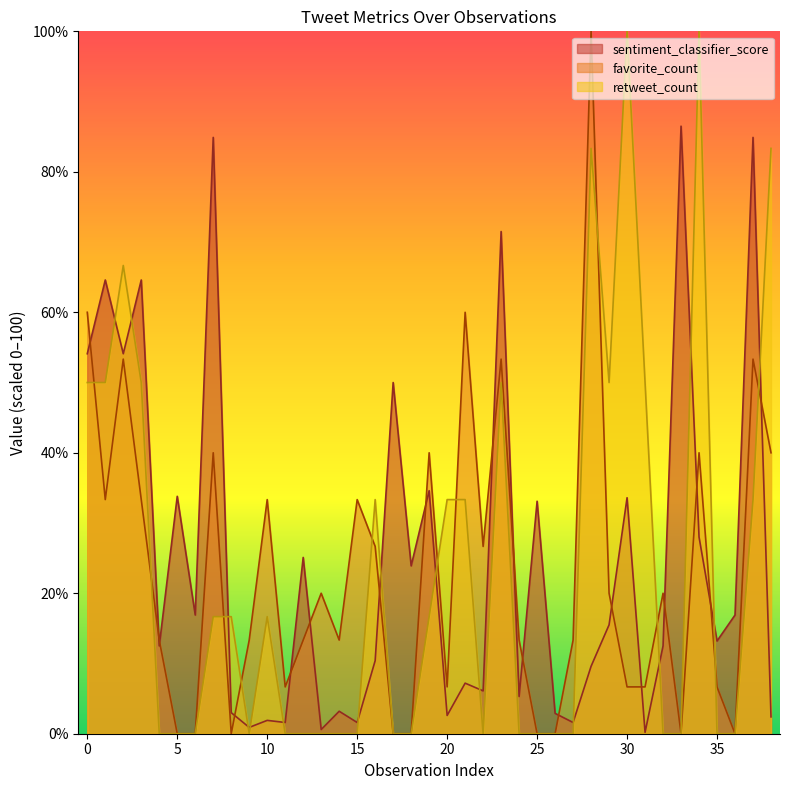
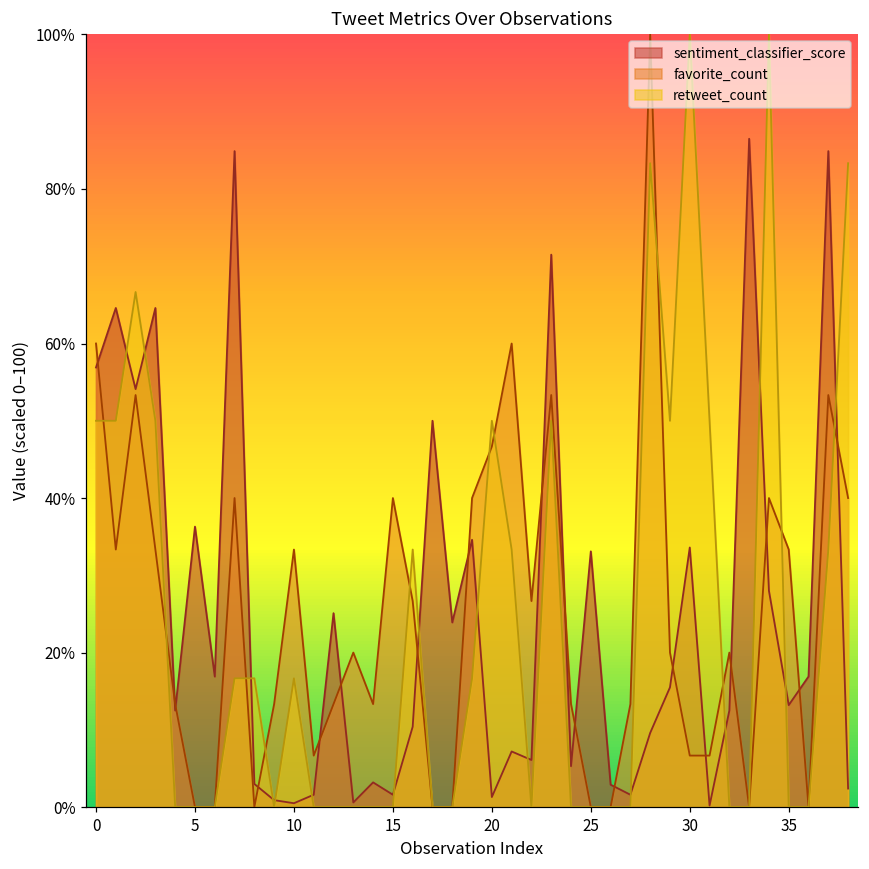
sentiment_classifier_score, 0: 54% -> 57%
sentiment_classifier_score, 5: 34% -> 36%
sentiment_classifier_score, 10: 2% -> 1%
favorite_count, 15: 33% -> 40%
sentiment_classifier_score, 20: 3% -> 1%
favorite_count, 20: 7% -> 47%
retweet_count, 20: 33% -> 50%
favorite_count, 35: 7% -> 33%
